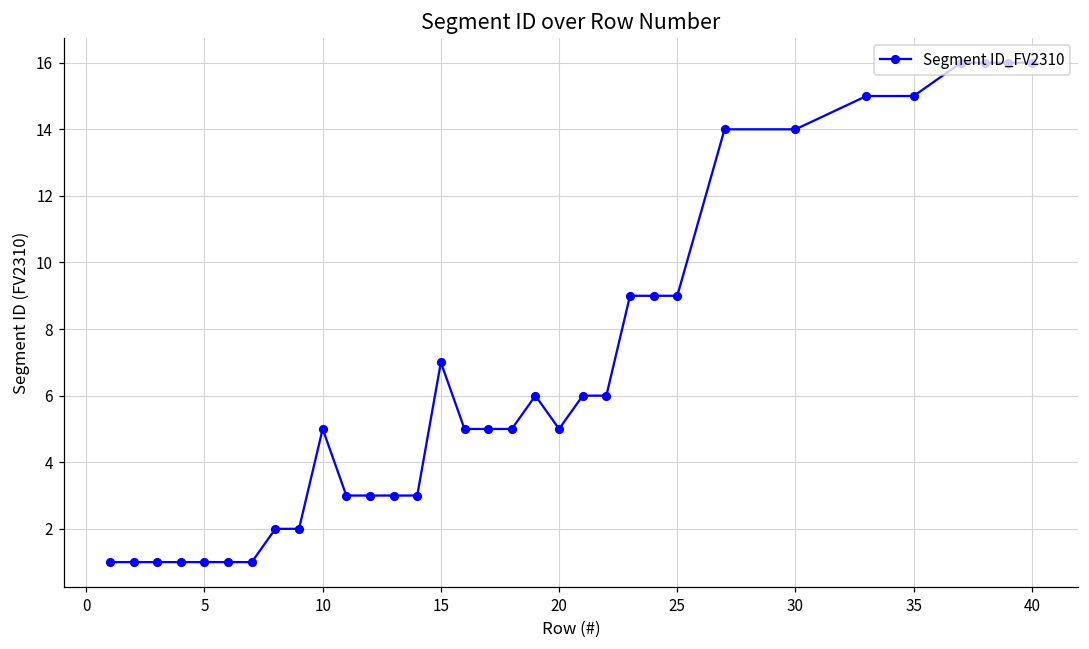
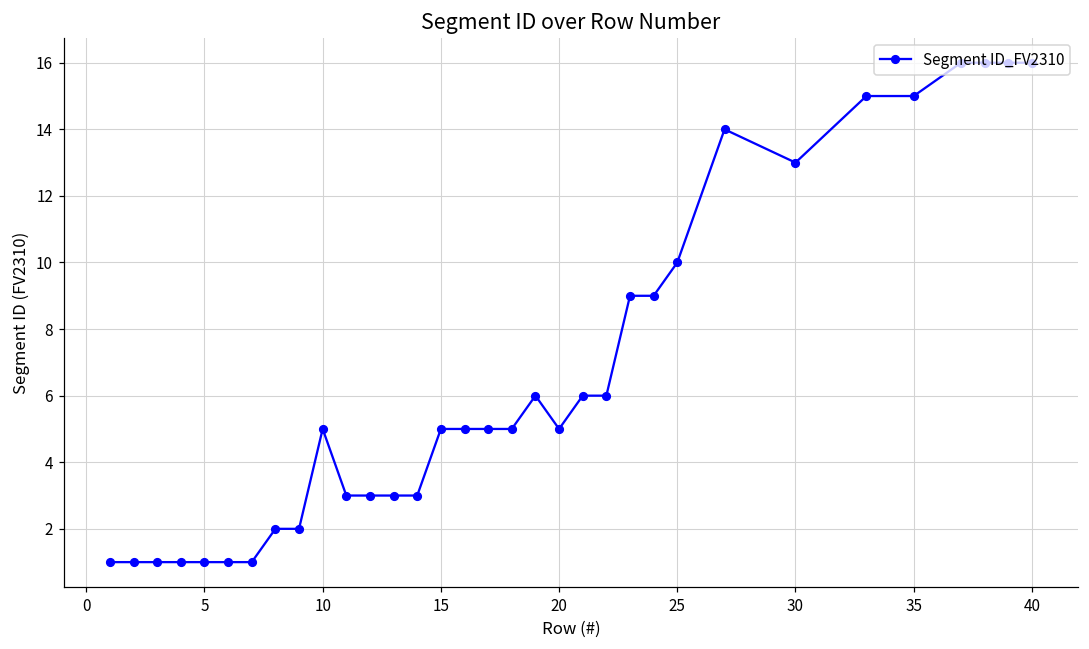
15: 7 -> 5
25: 9 -> 10
30: 14 -> 13
